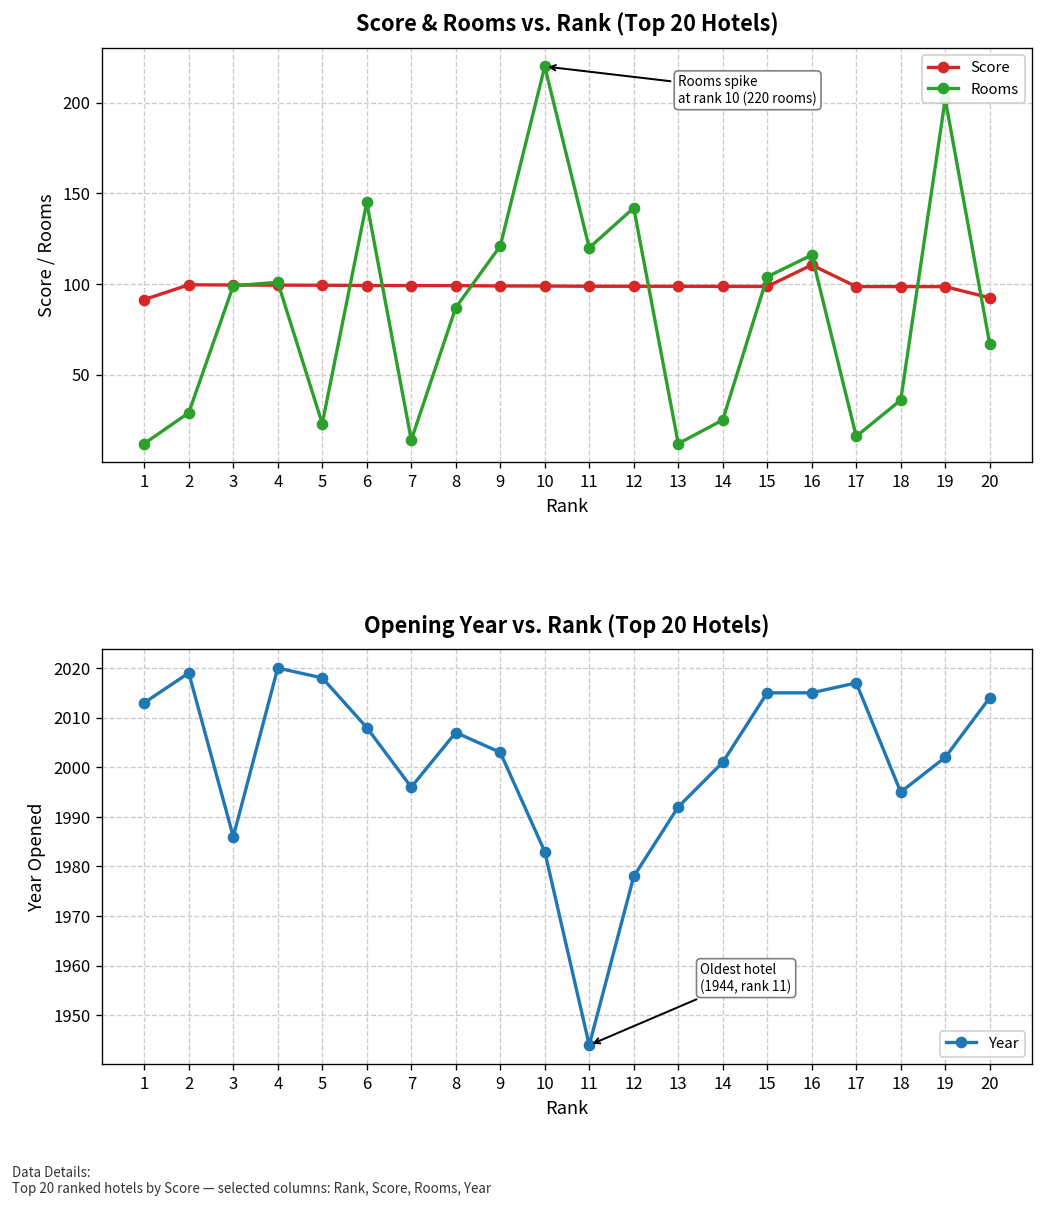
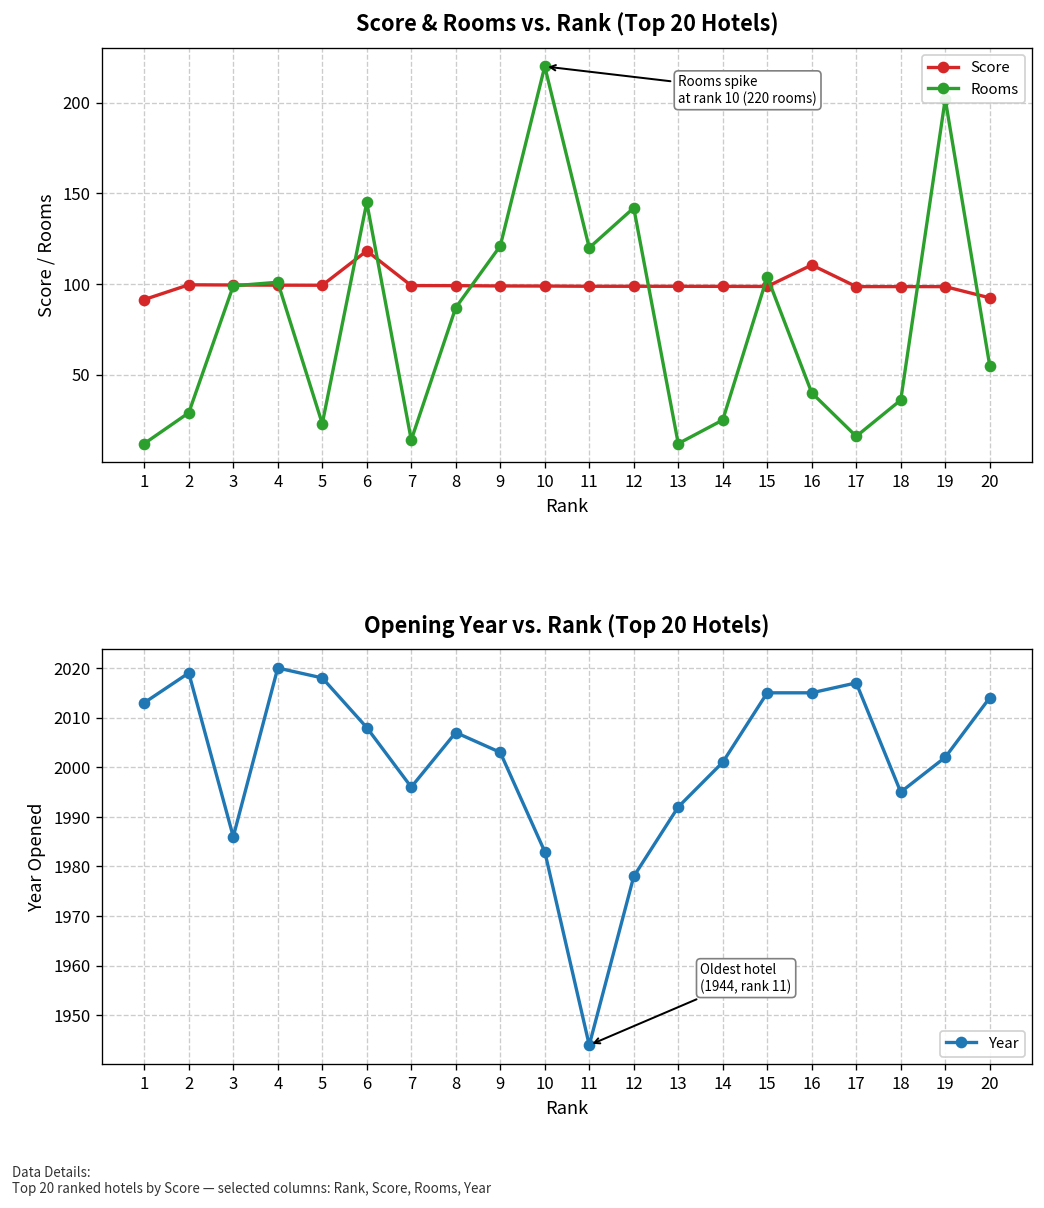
Score & Rooms vs. Rank (Top 20 Hotels), Score, 6: 99 -> 118
Score & Rooms vs. Rank (Top 20 Hotels), Rooms, 16: 116 -> 40
Score & Rooms vs. Rank (Top 20 Hotels), Rooms, 20: 67 -> 55
